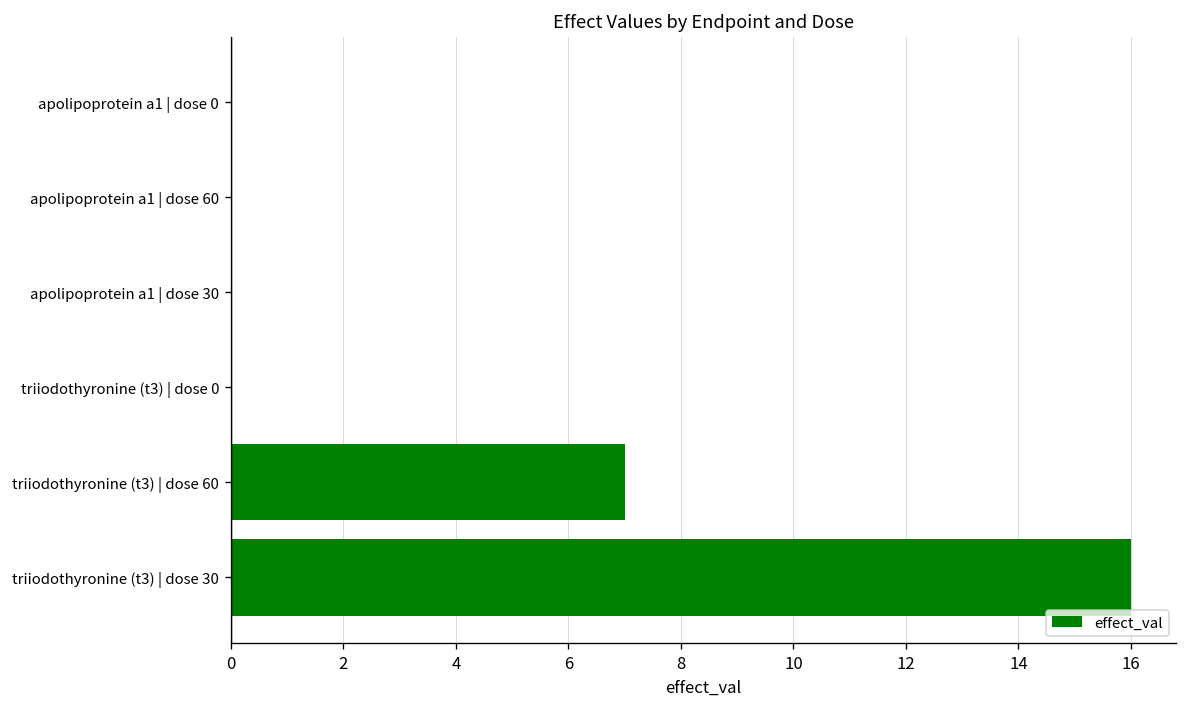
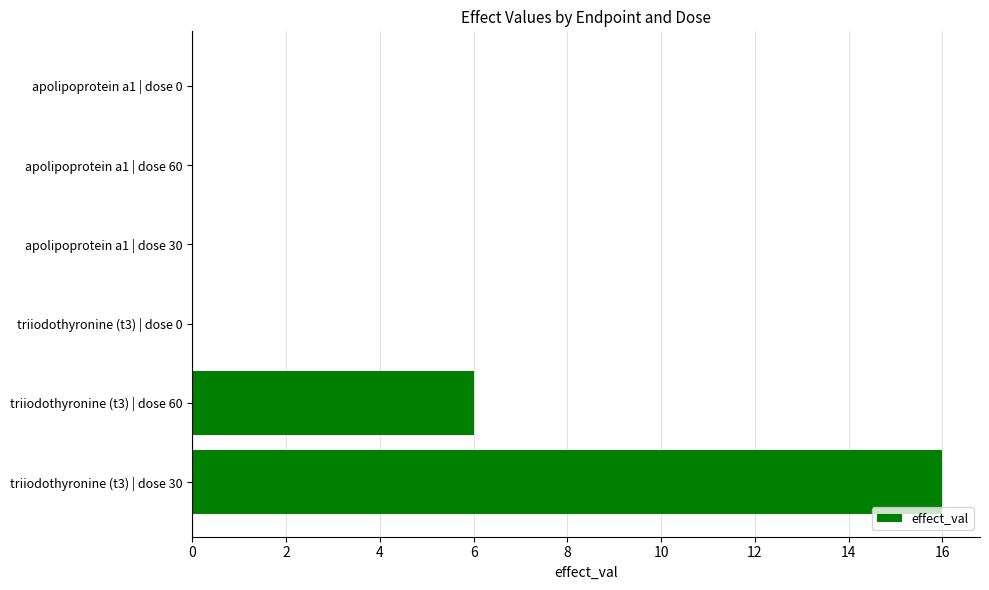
triiodothyronine (t3) | dose 60: 7 -> 6
